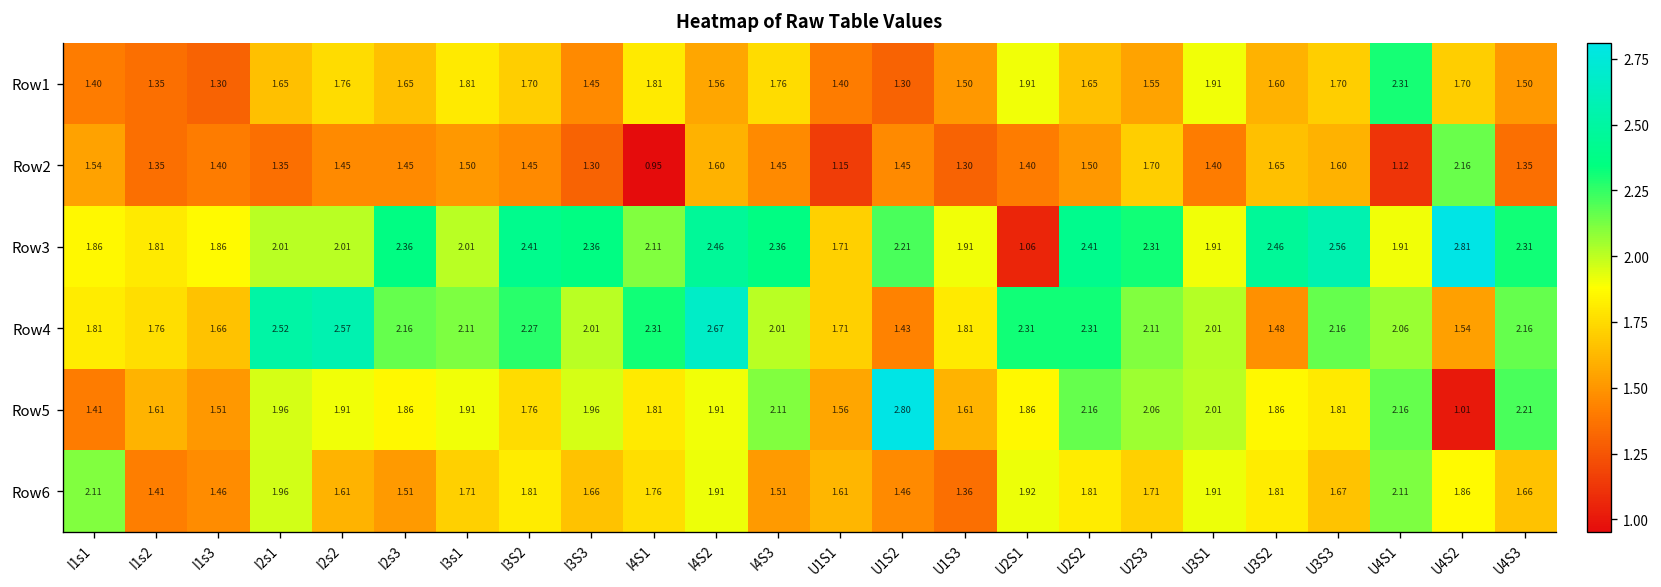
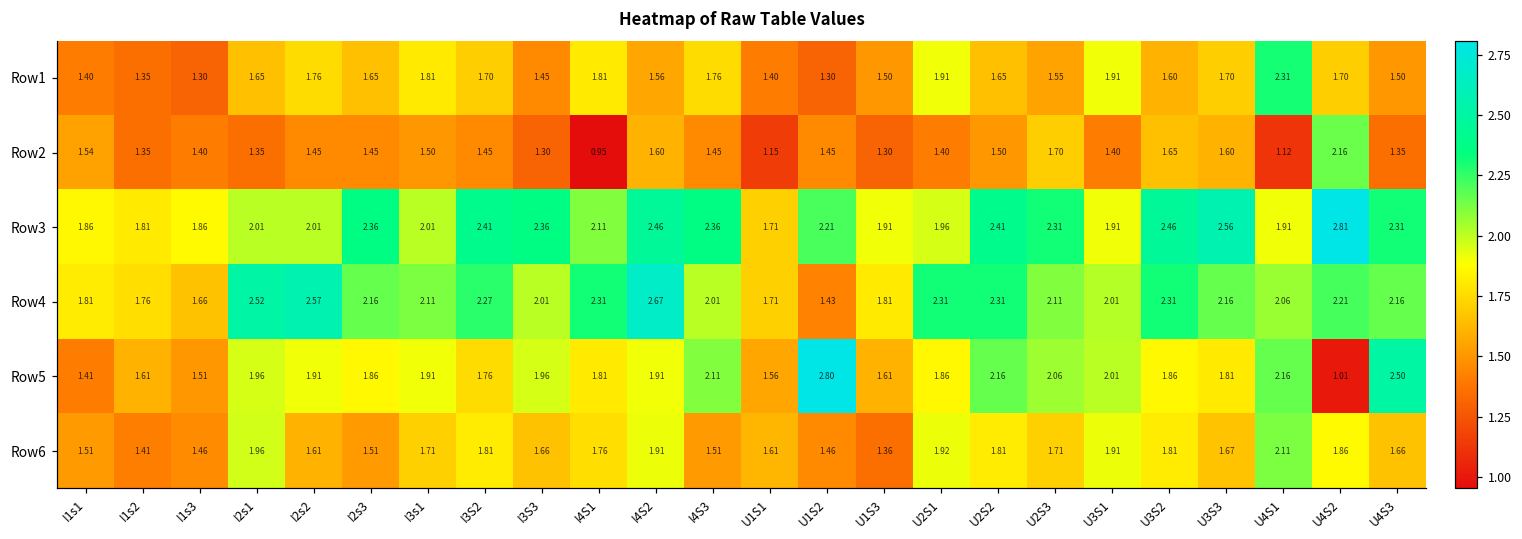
Row3, U2S1: 1.06 -> 1.96
Row4, U3S2: 1.48 -> 2.31
Row4, U4S2: 1.54 -> 2.21
Row5, U4S3: 2.21 -> 2.50
Row6, I1s1: 2.11 -> 1.51
